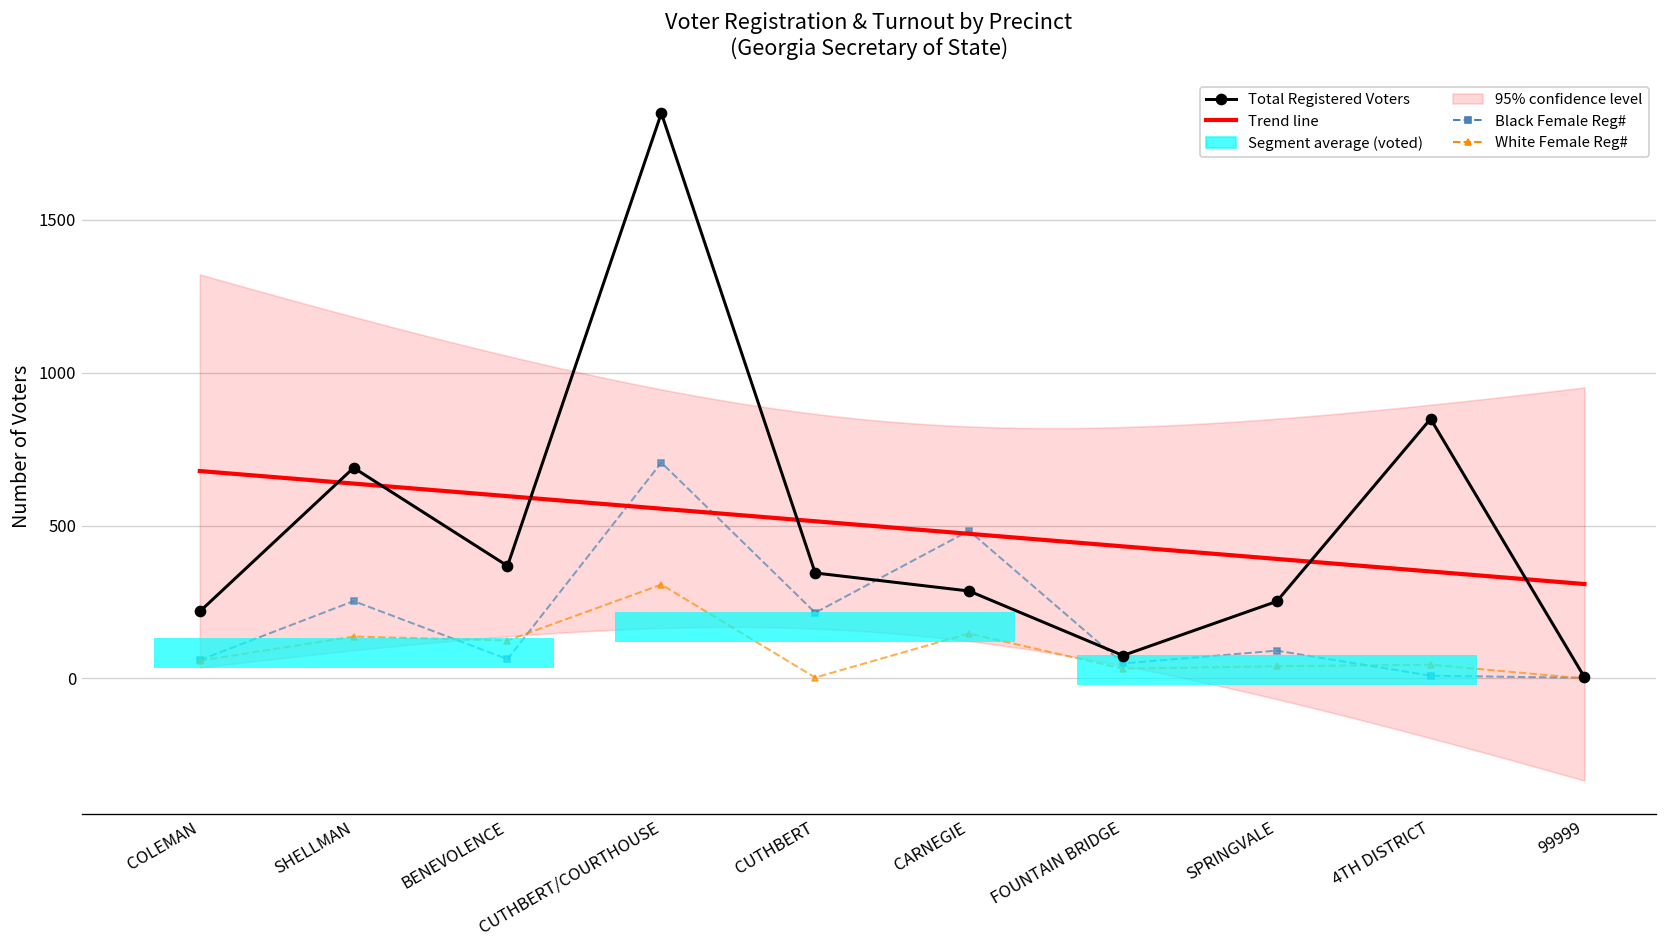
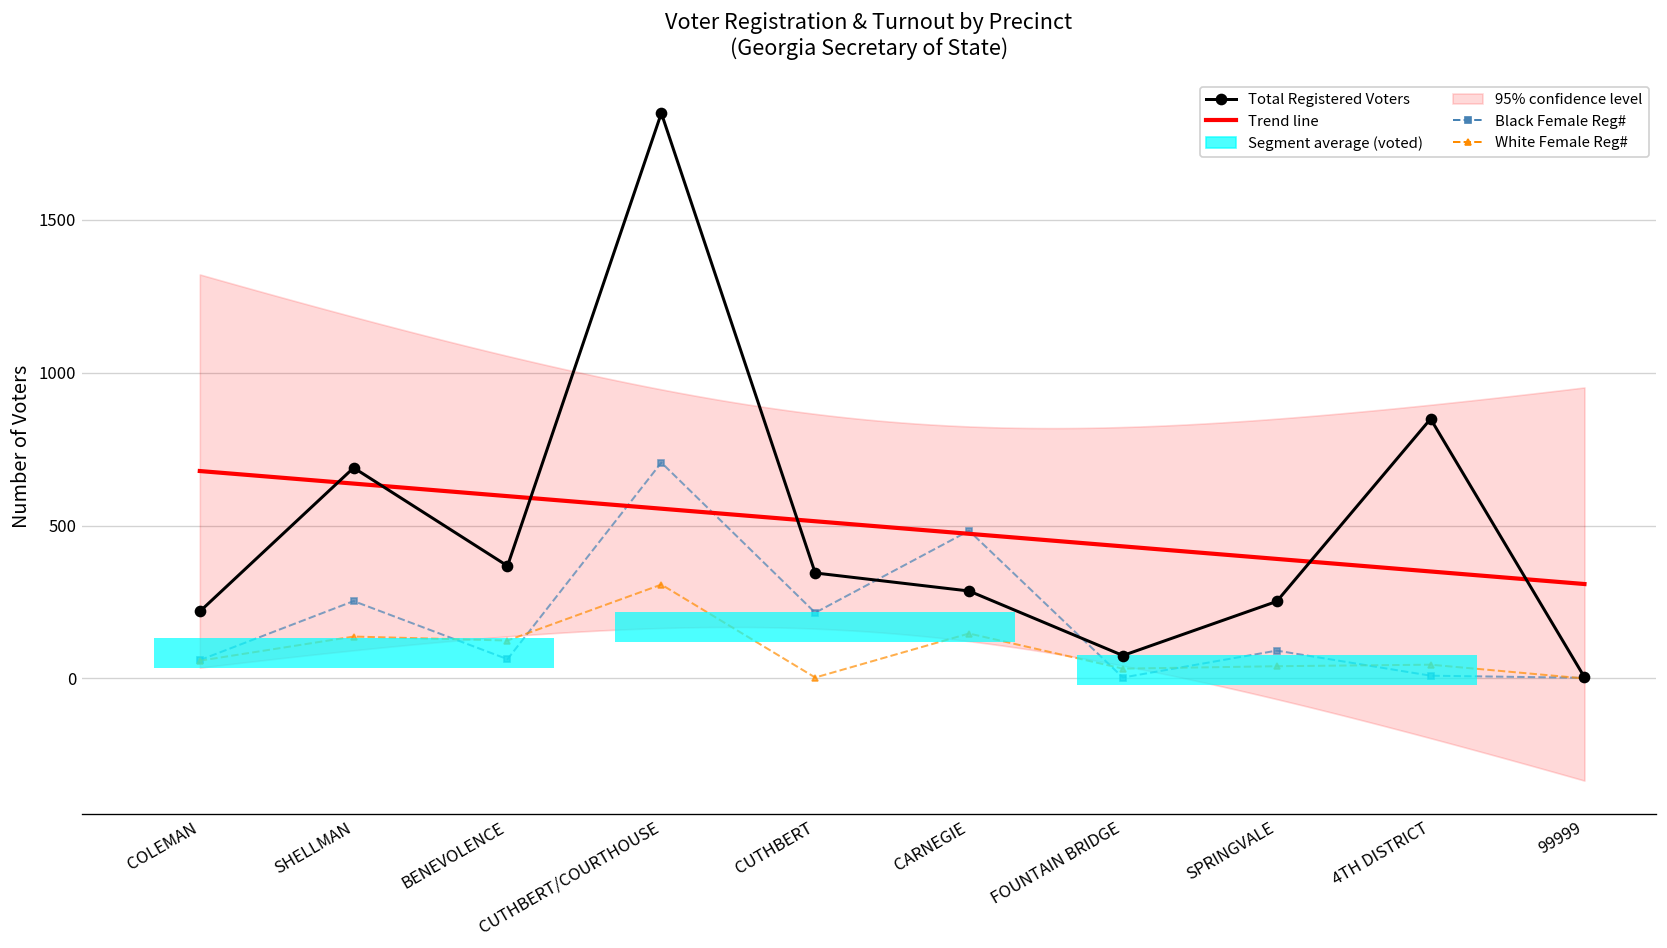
Black Female Reg#, FOUNTAIN BRIDGE: 50 -> 0
